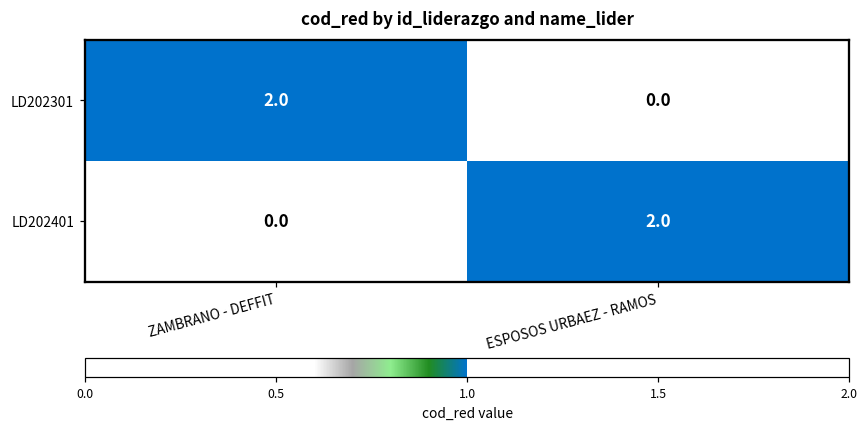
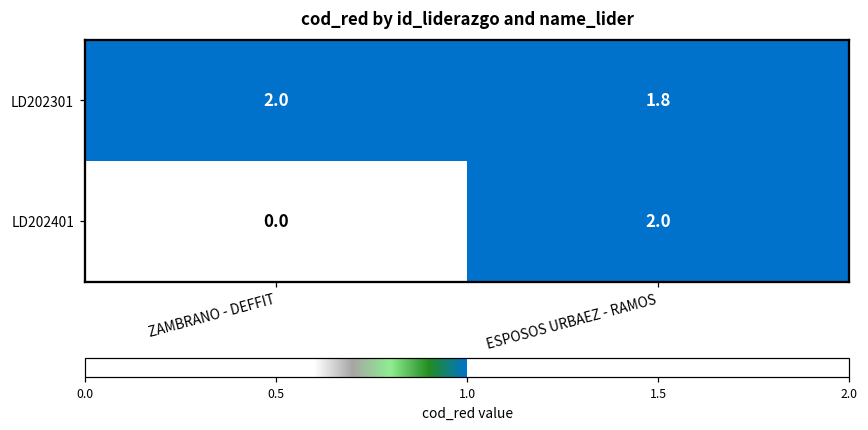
LD202301, ESPOSOS URBAEZ - RAMOS: 0.0 -> 1.8
